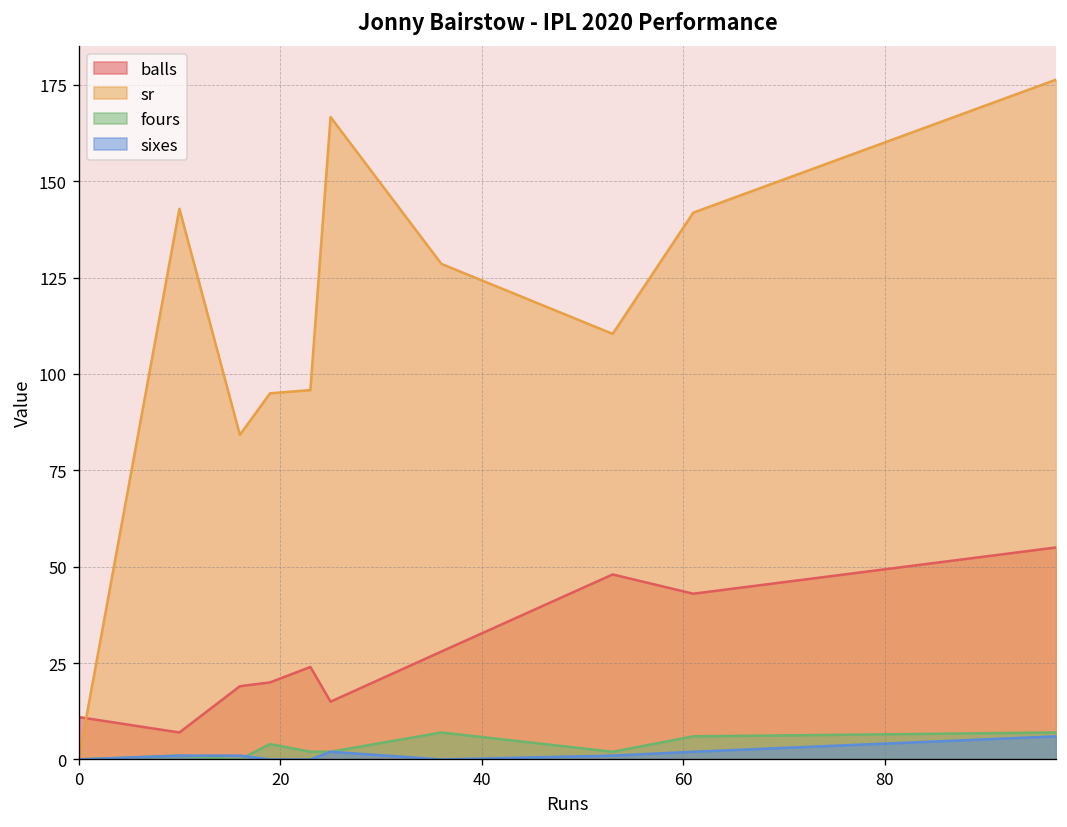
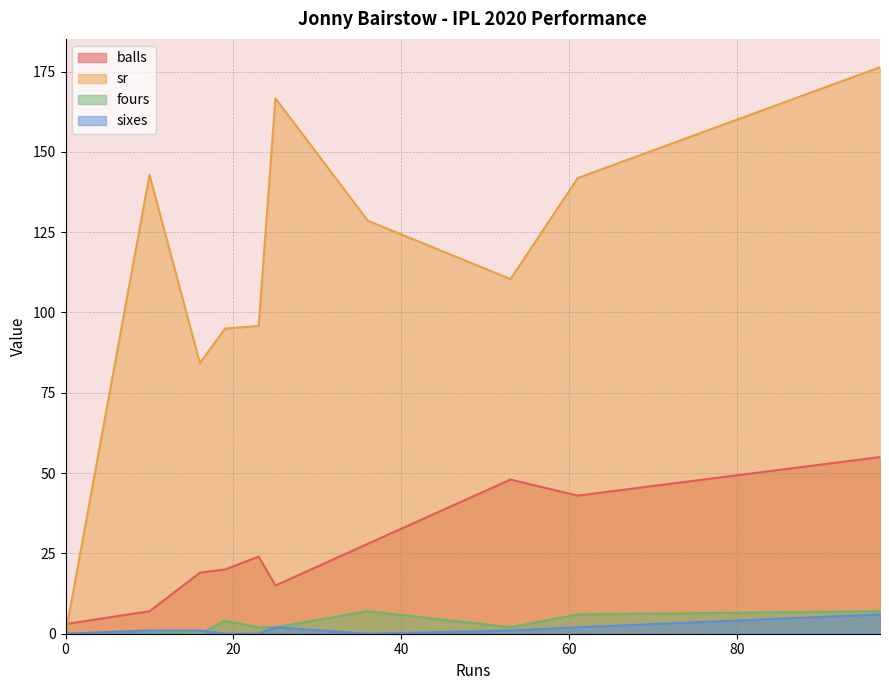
balls, 0: 11 -> 3
